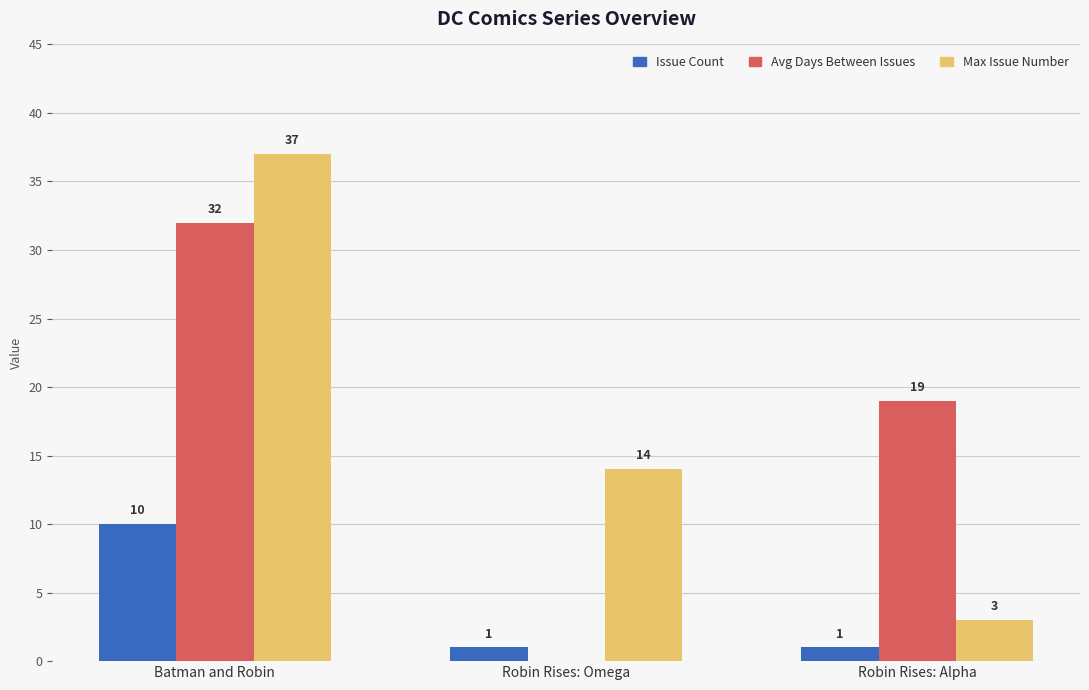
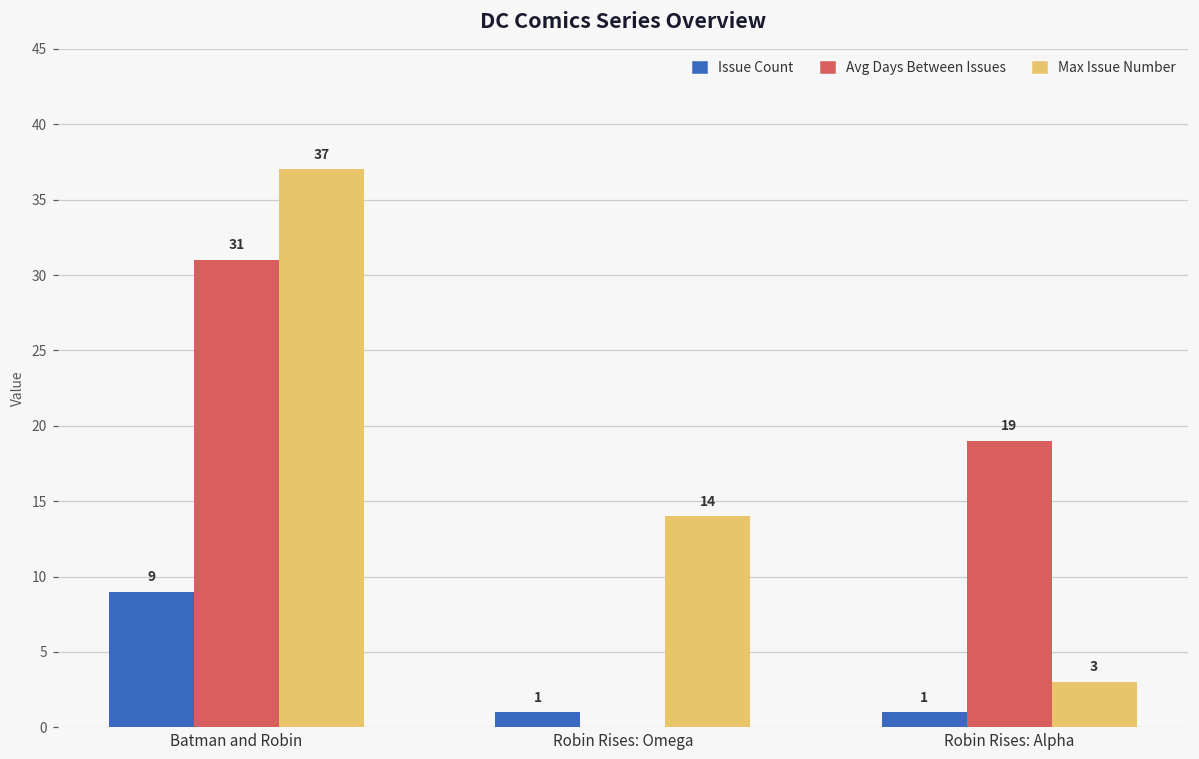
Issue Count, Batman and Robin: 10 -> 9
Avg Days Between Issues, Batman and Robin: 32 -> 31
